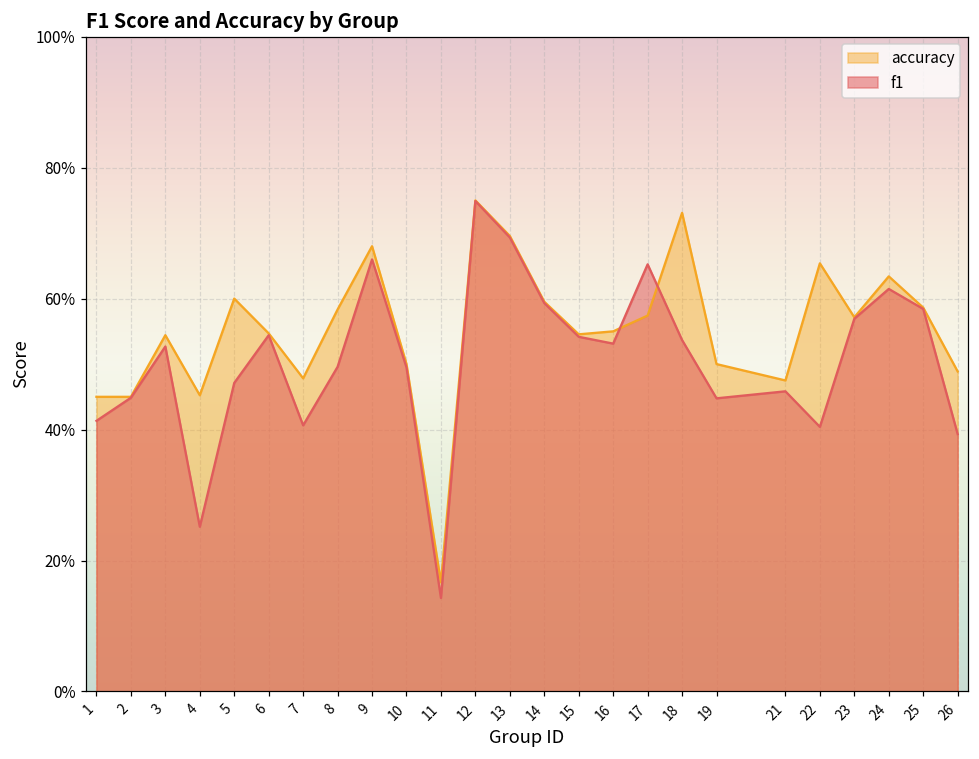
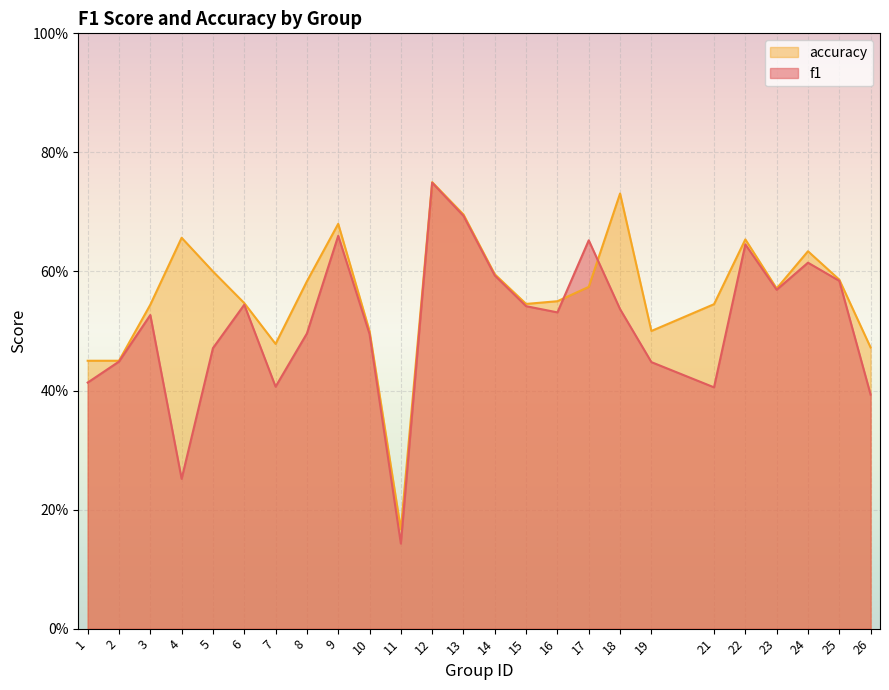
accuracy, 4: 45% -> 66%
accuracy, 21: 48% -> 55%
f1, 21: 46% -> 41%
f1, 22: 40% -> 65%
accuracy, 26: 49% -> 47%
